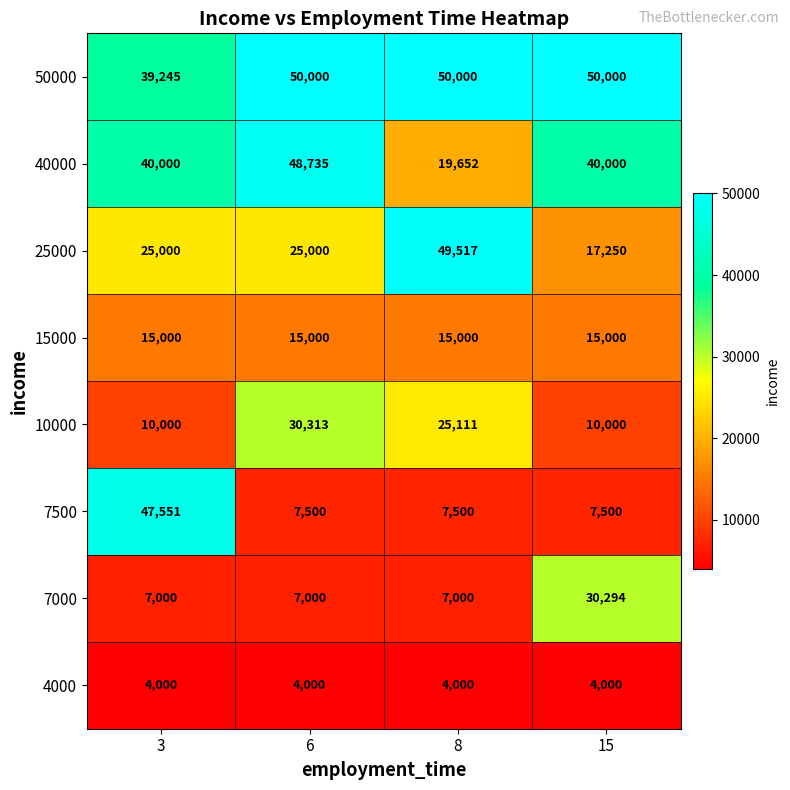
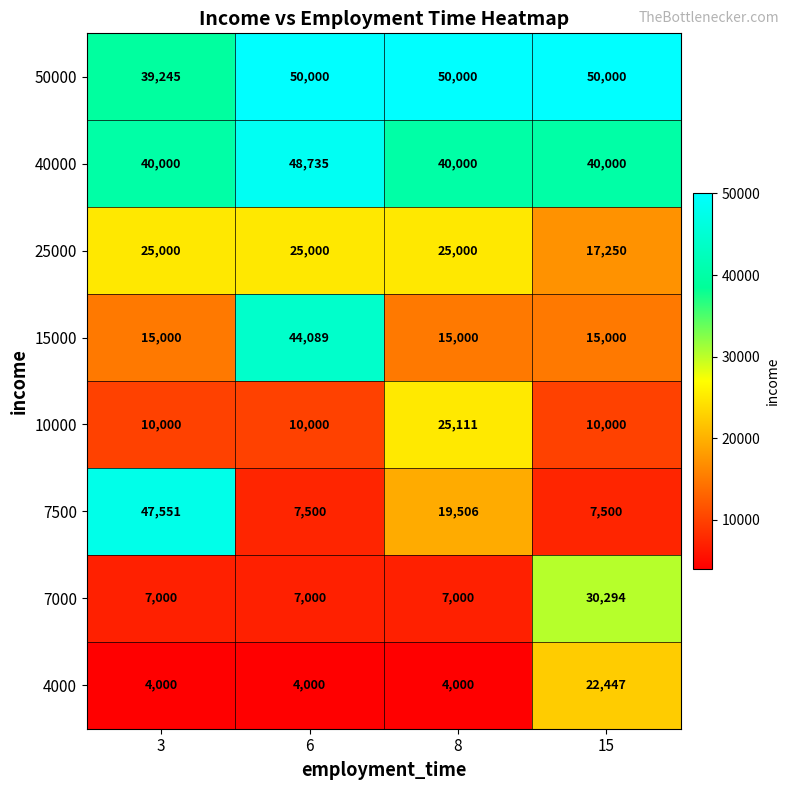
40000, 8: 19,652 -> 40,000
25000, 8: 49,517 -> 25,000
15000, 6: 15,000 -> 44,089
10000, 6: 30,313 -> 10,000
7500, 8: 7,500 -> 19,506
4000, 15: 4,000 -> 22,447
